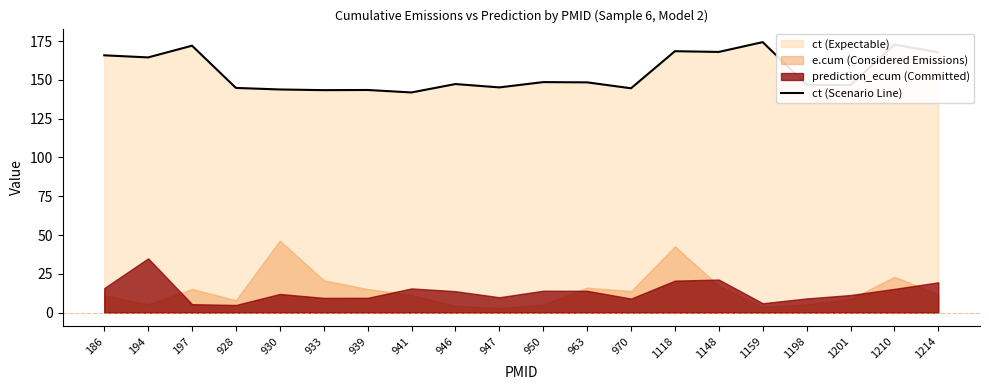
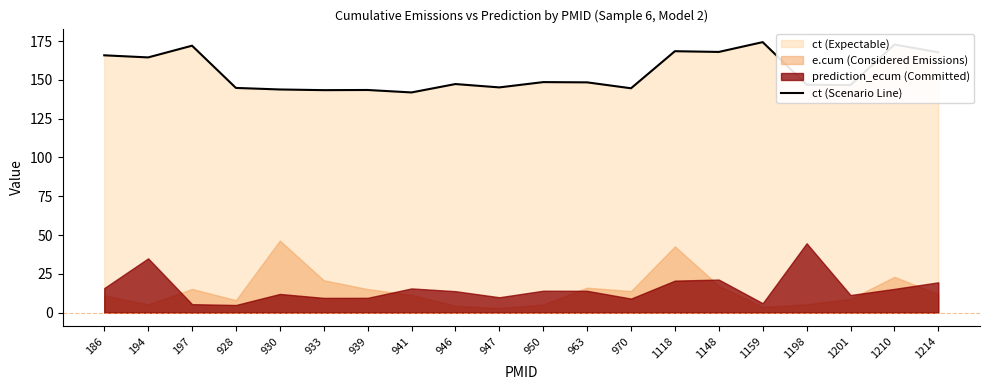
prediction_ecum (Committed), 1198: 9 -> 45
